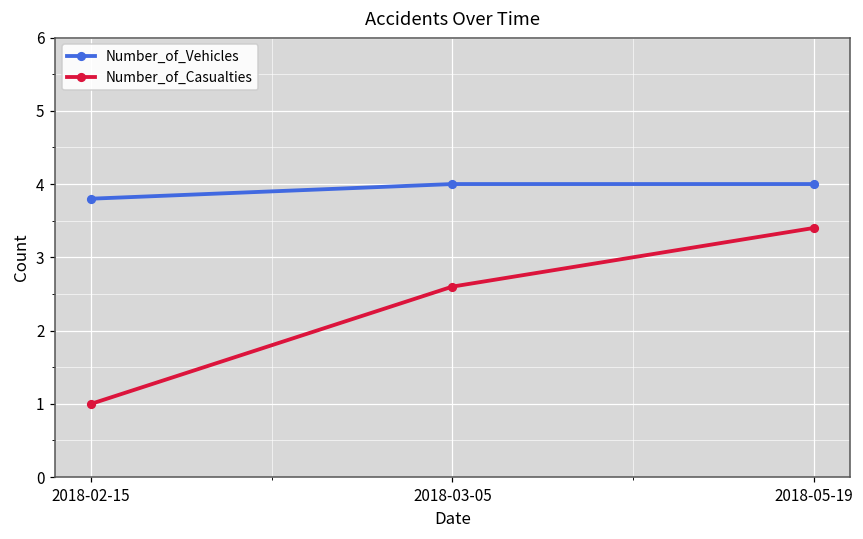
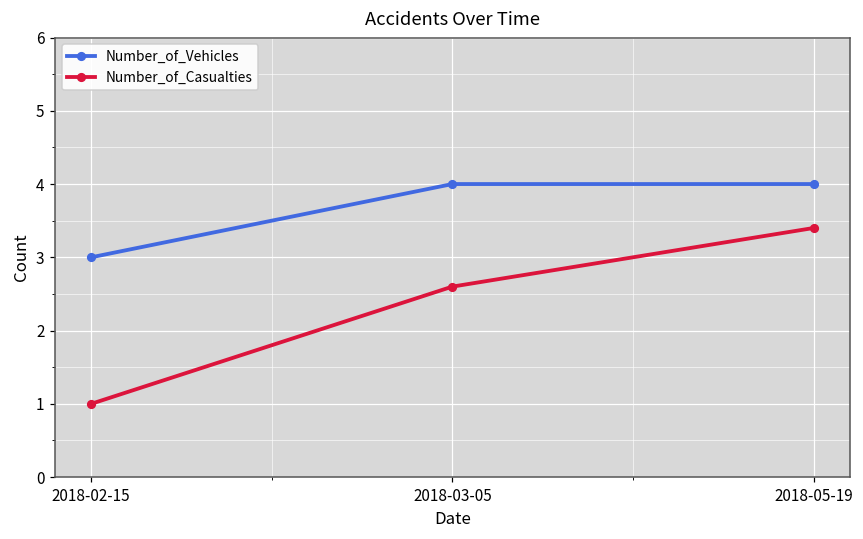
Number_of_Vehicles, 2018-02-15: 3.8 -> 3.0
